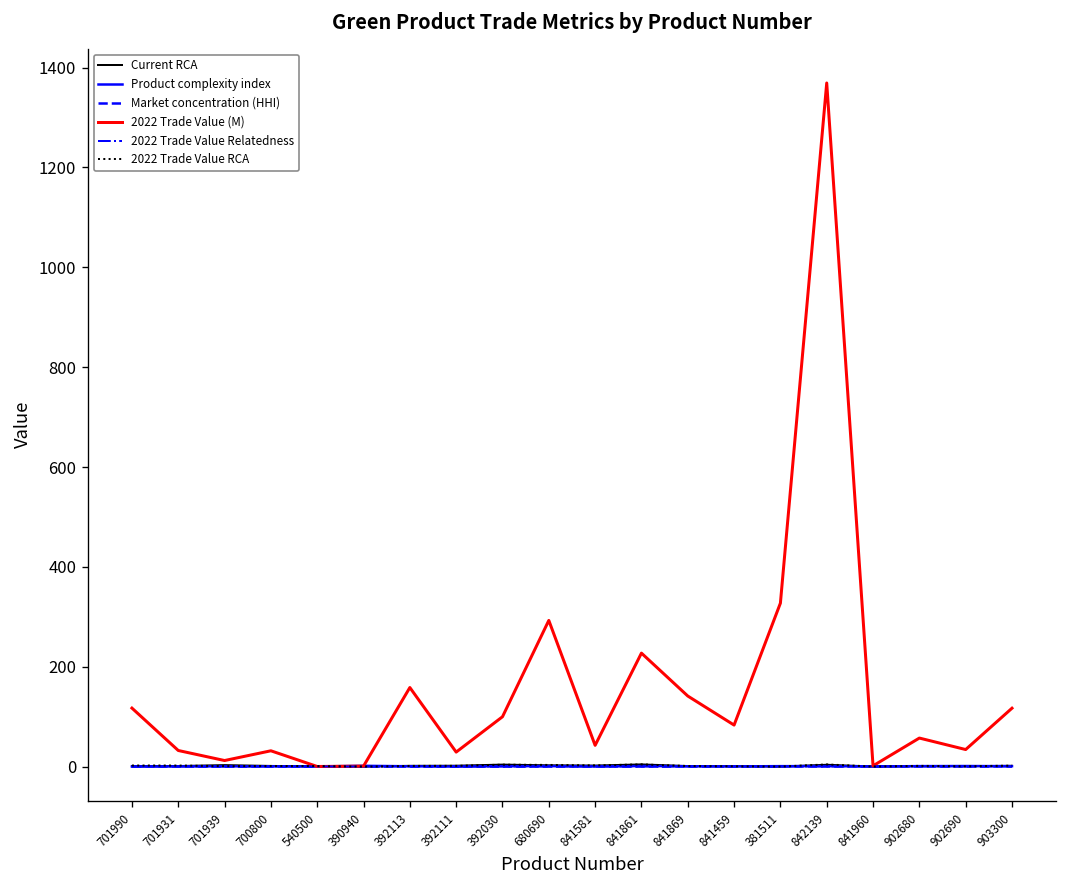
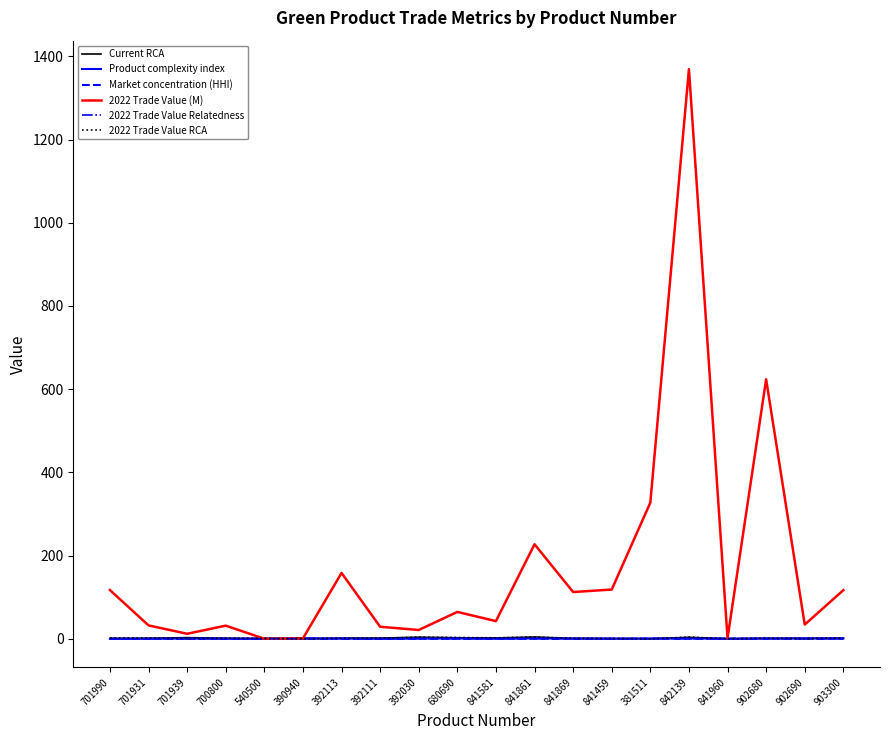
2022 Trade Value (M), 392030: 100 -> 20
2022 Trade Value (M), 680690: 290 -> 60
2022 Trade Value (M), 841869: 140 -> 110
2022 Trade Value (M), 841459: 80 -> 120
2022 Trade Value (M), 902680: 60 -> 620
